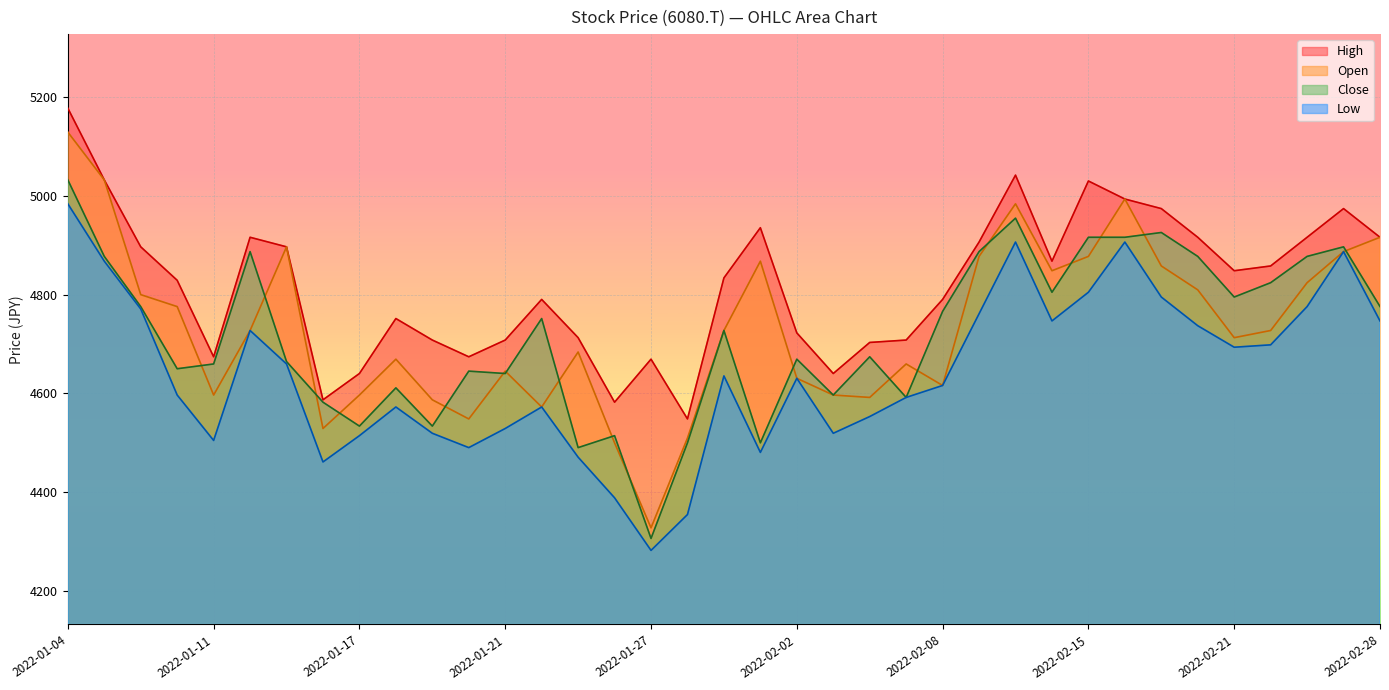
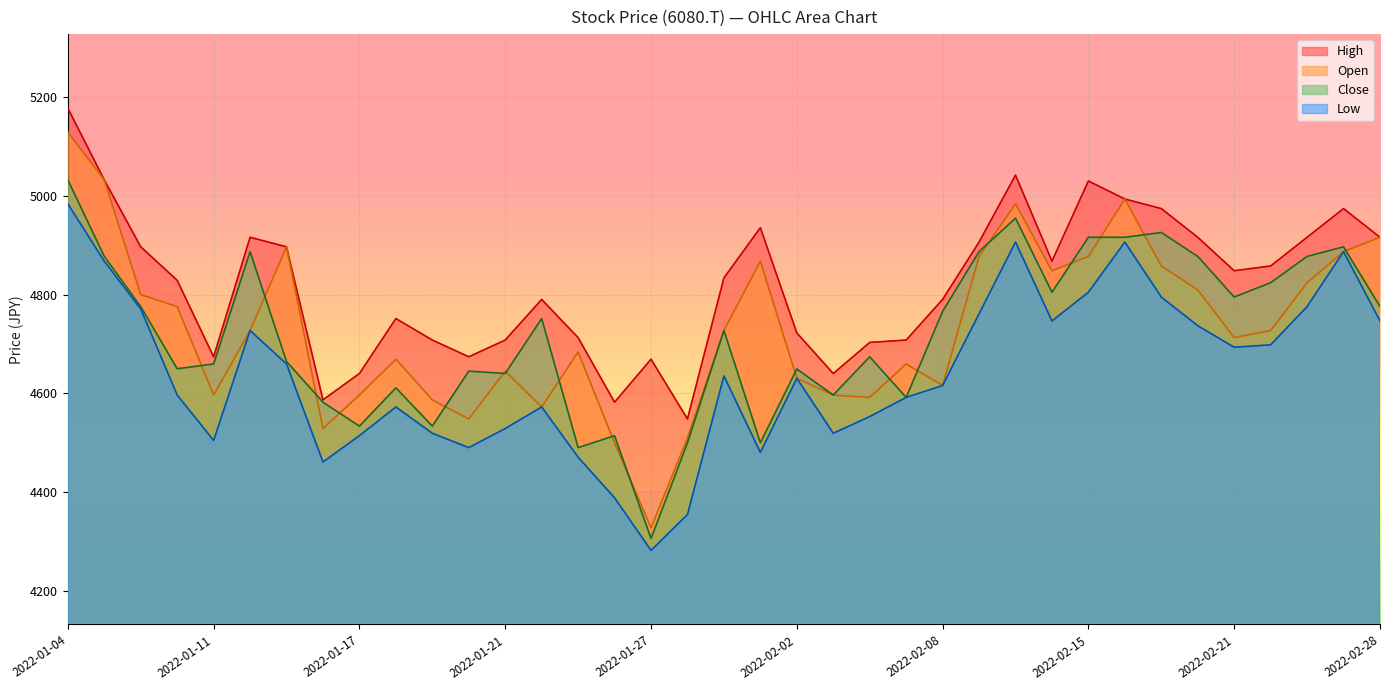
Close, 2022-02-02: 4670 -> 4650
